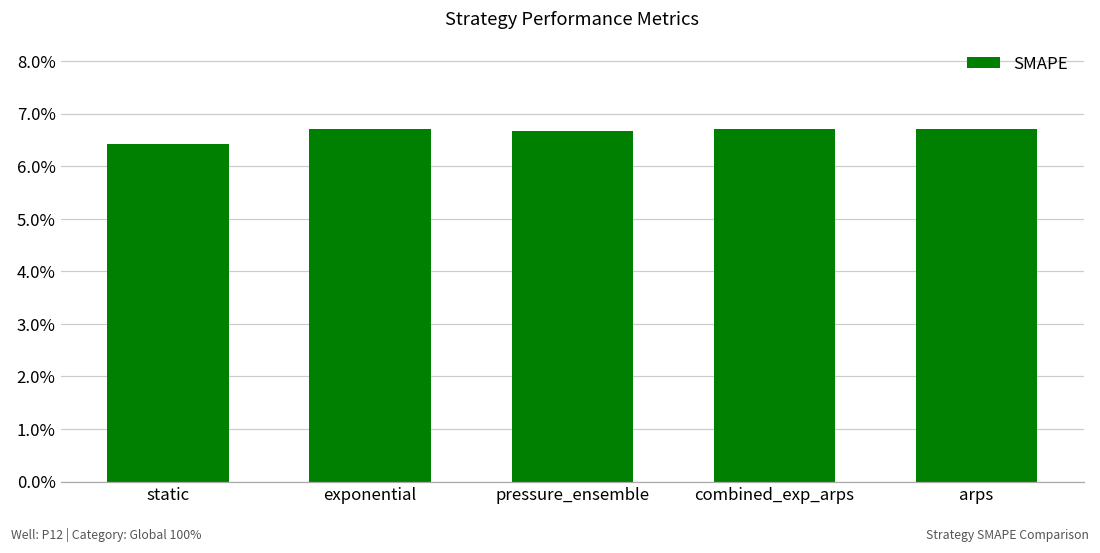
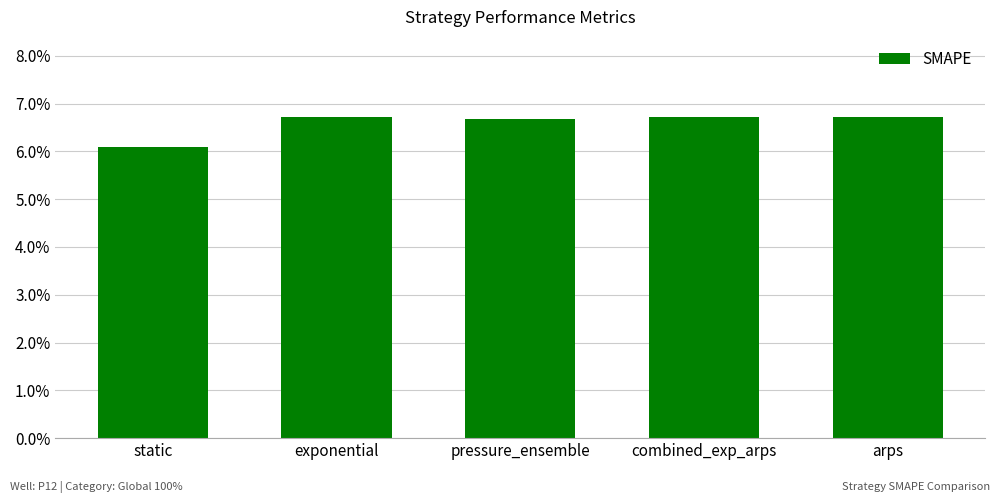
static: 6.4% -> 6.1%
